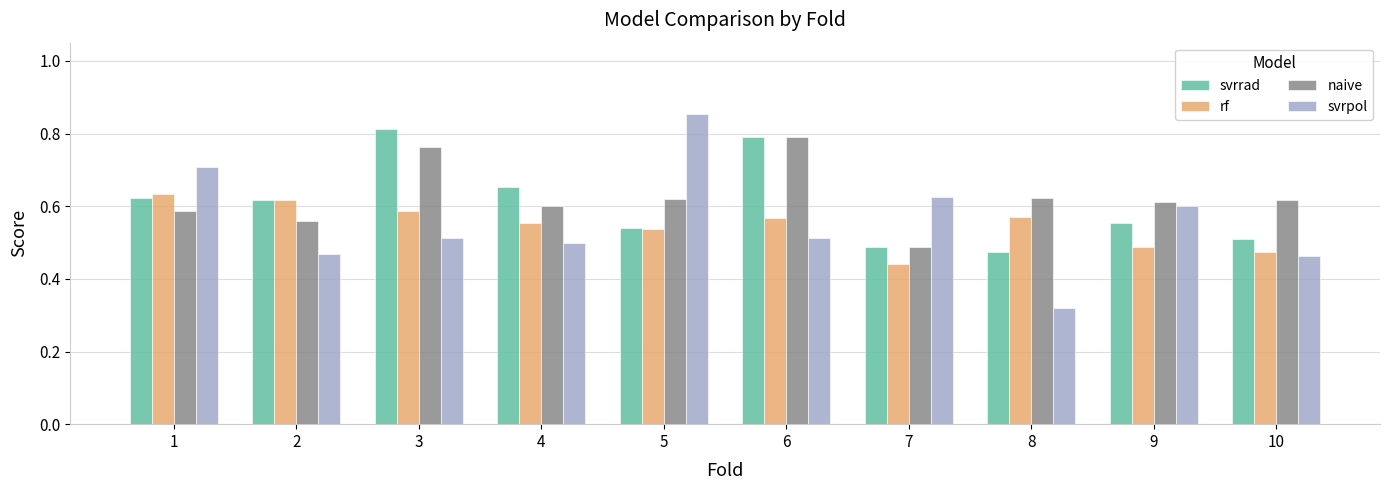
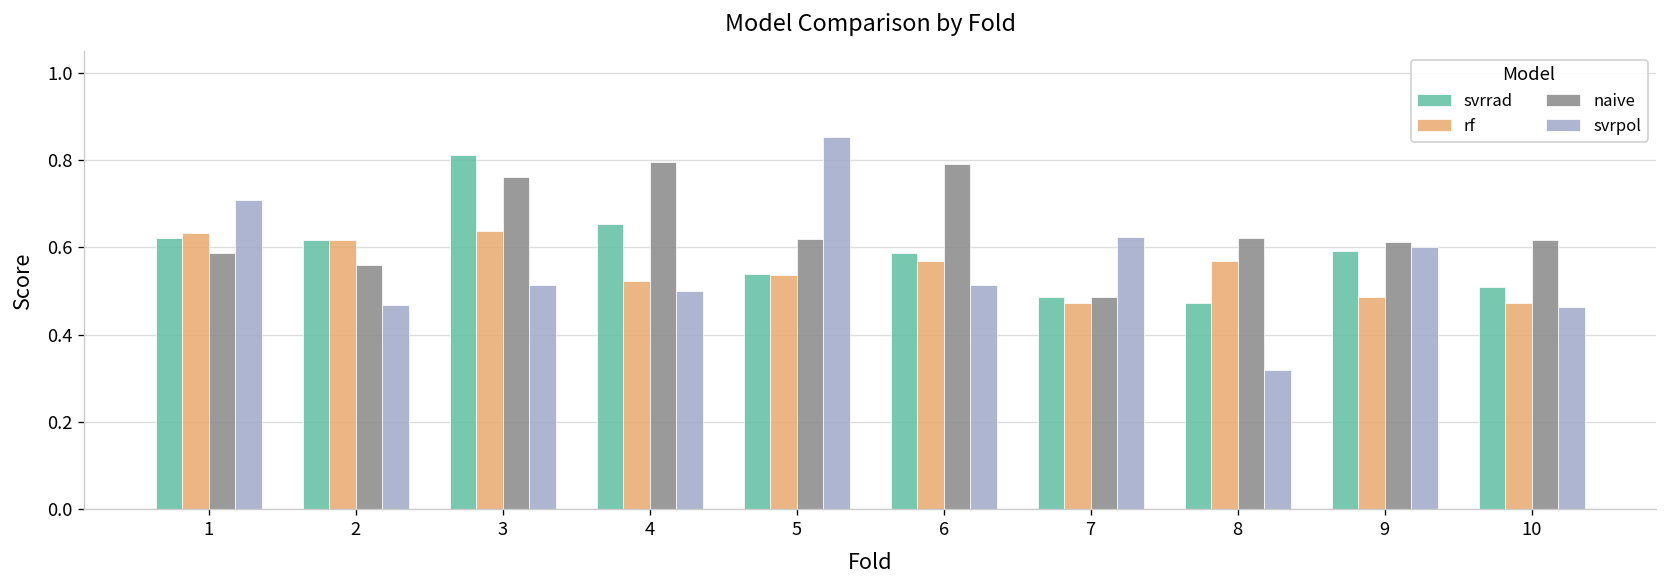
rf, 3: 0.59 -> 0.64
rf, 4: 0.55 -> 0.52
naive, 4: 0.60 -> 0.80
svrrad, 6: 0.79 -> 0.59
rf, 7: 0.44 -> 0.47
svrrad, 9: 0.55 -> 0.59
